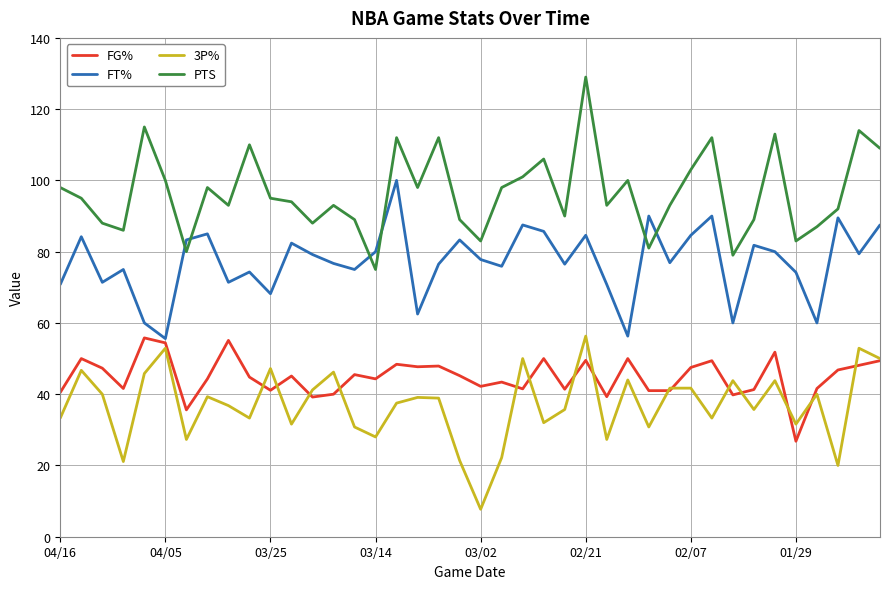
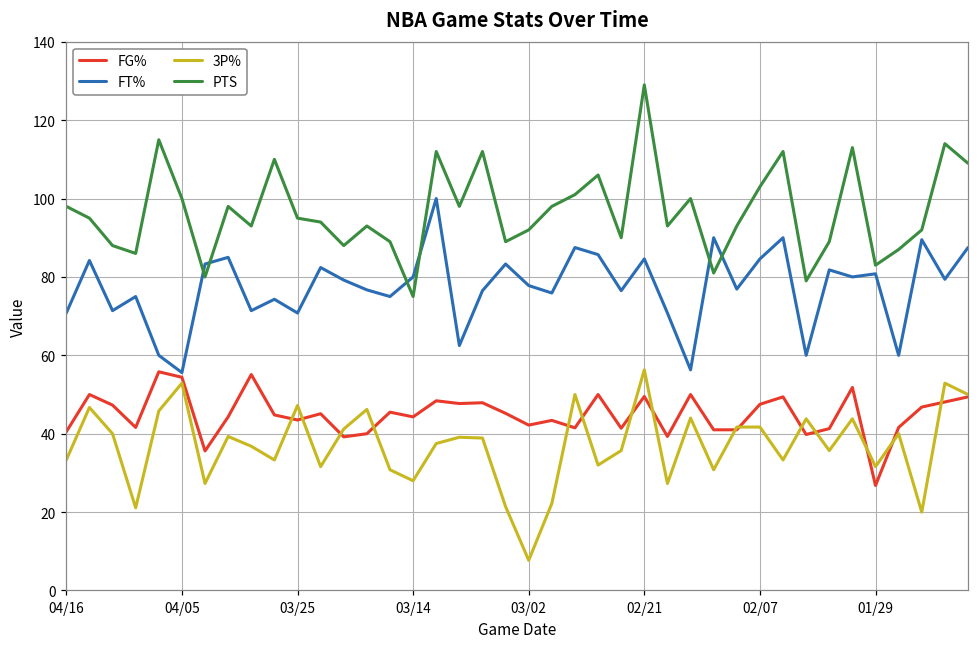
FG%, 03/25: 41 -> 44
FT%, 03/25: 68 -> 71
PTS, 03/02: 83 -> 92
FT%, 01/29: 74 -> 81
